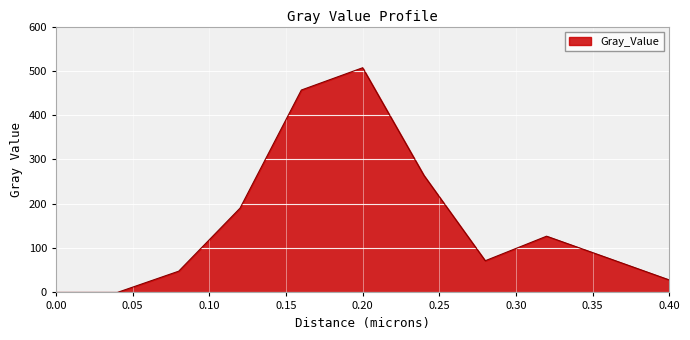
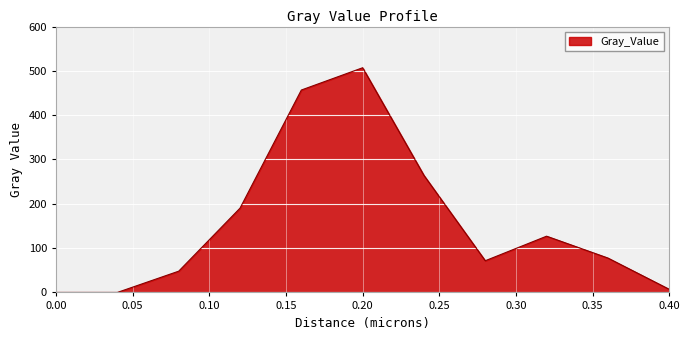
0.40: 30 -> 10
